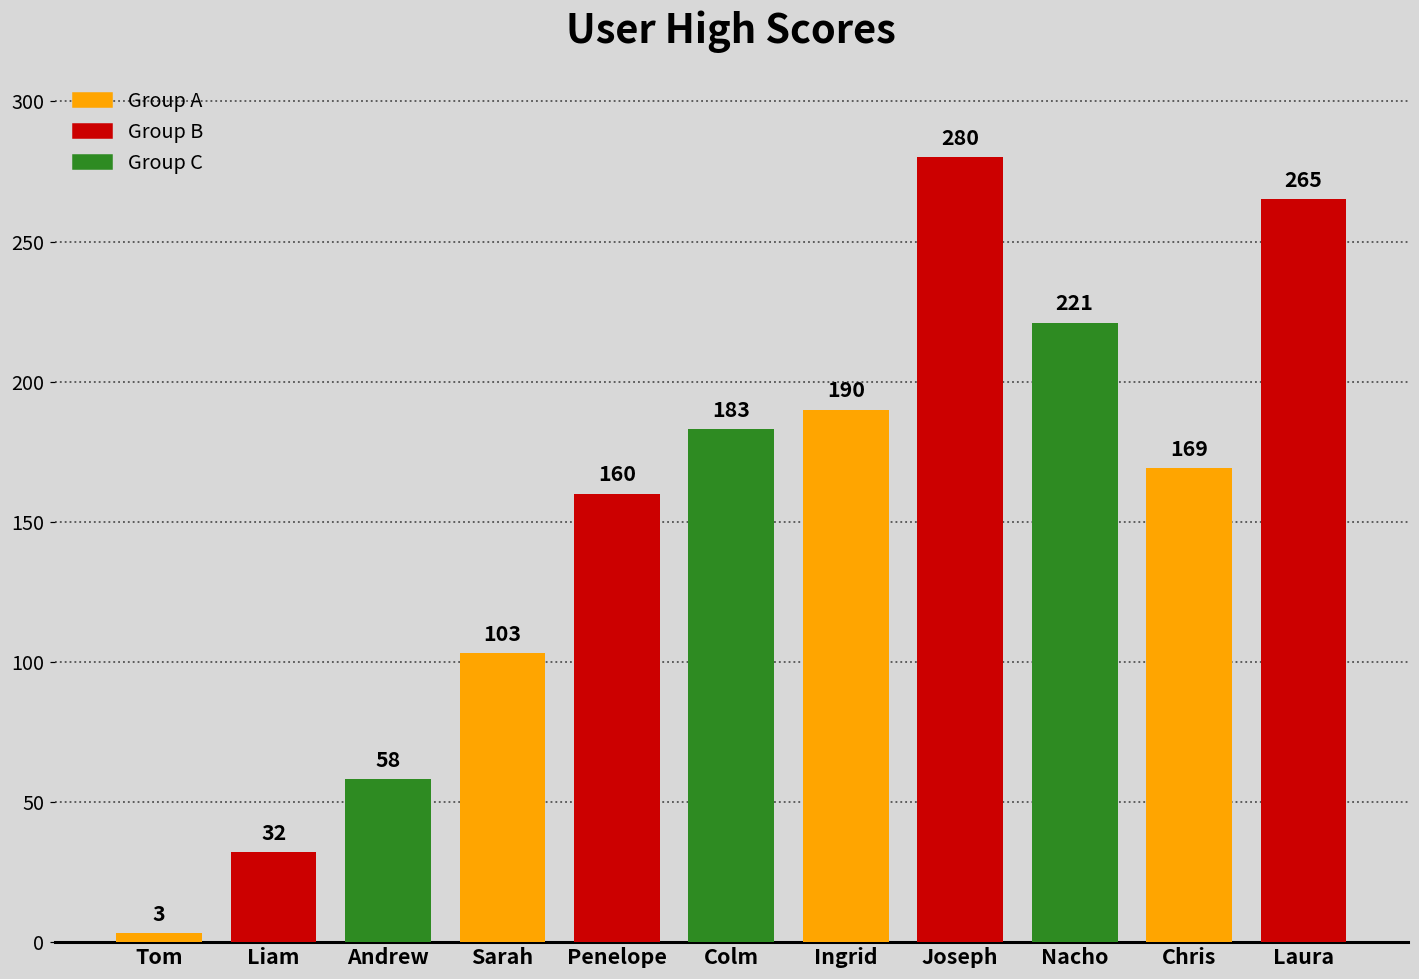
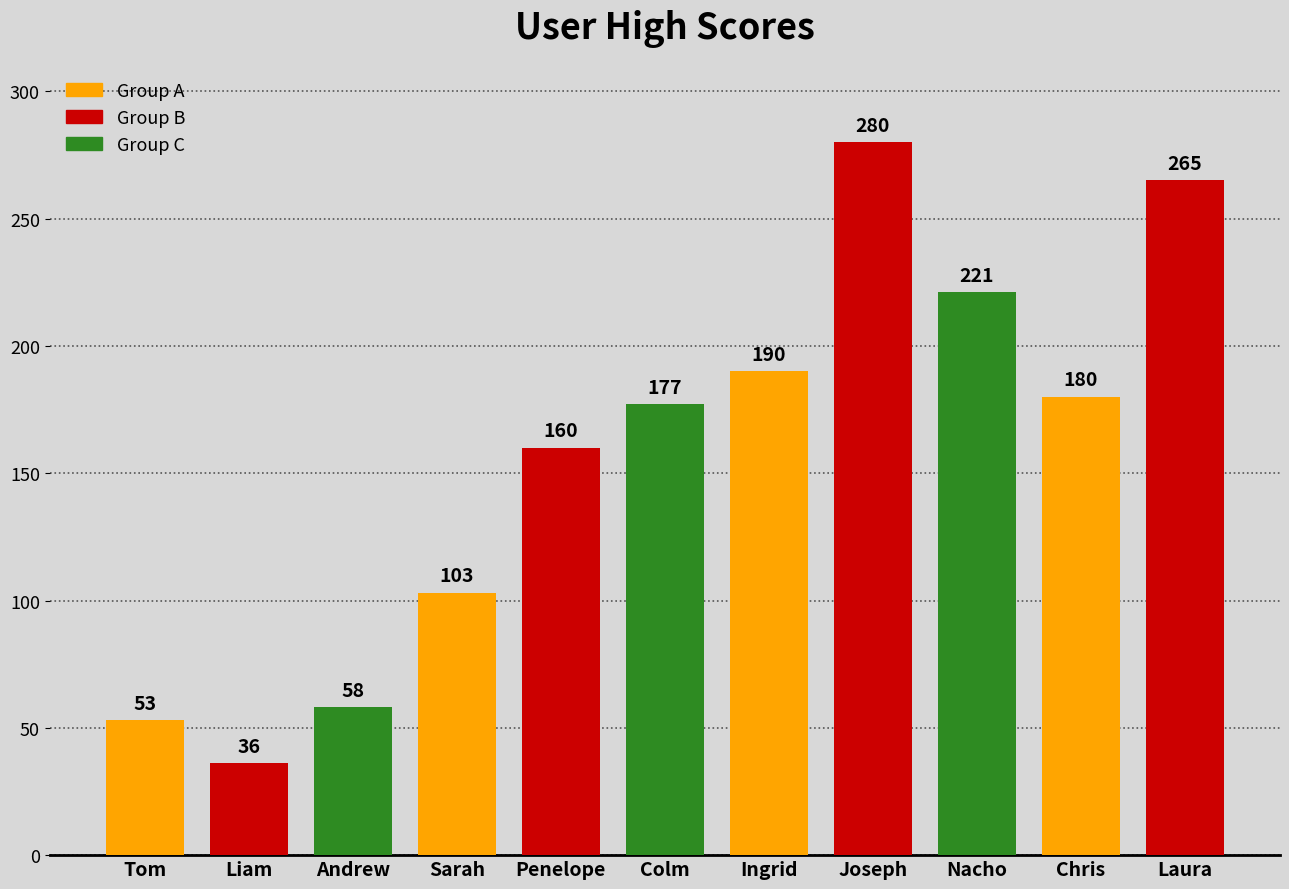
Tom: 3 -> 53
Liam: 32 -> 36
Colm: 183 -> 177
Chris: 169 -> 180
